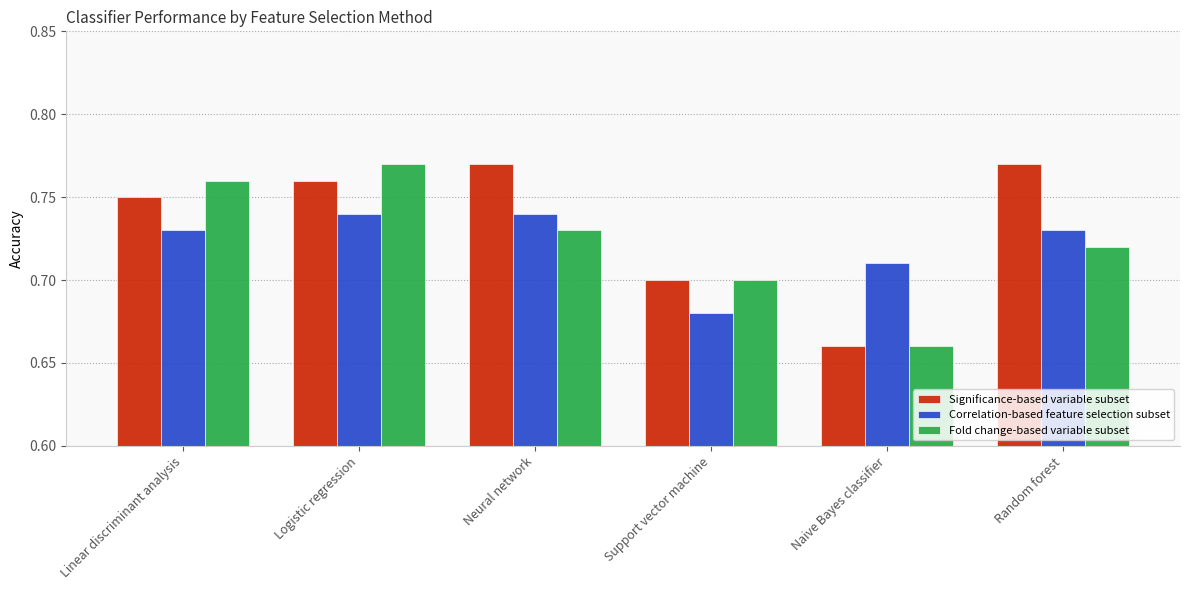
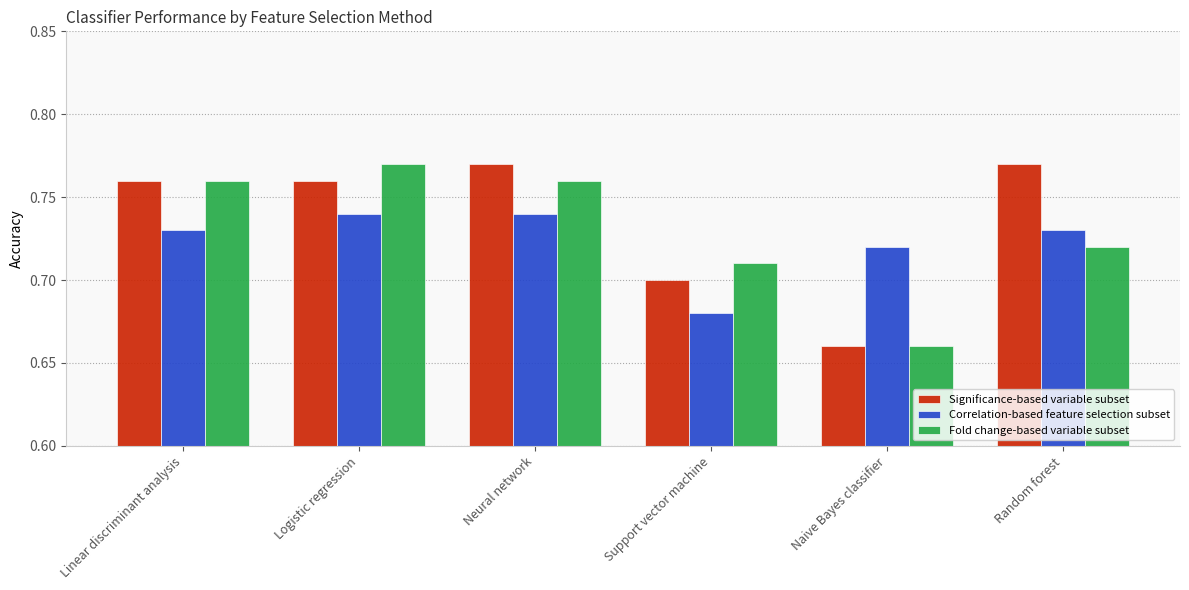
Significance-based variable subset, Linear discriminant analysis: 0.75 -> 0.76
Fold change-based variable subset, Neural network: 0.73 -> 0.76
Fold change-based variable subset, Support vector machine: 0.70 -> 0.71
Correlation-based feature selection subset, Naive Bayes classifier: 0.71 -> 0.72
